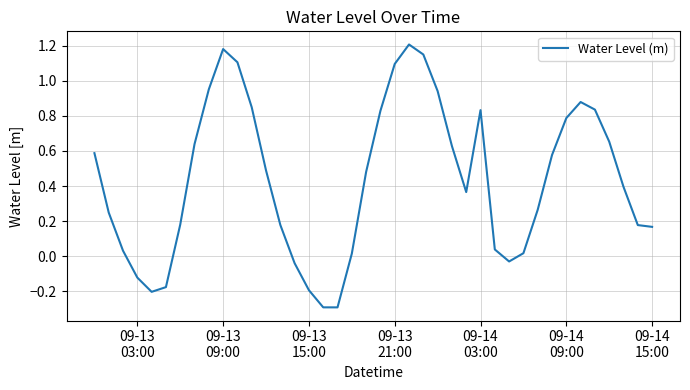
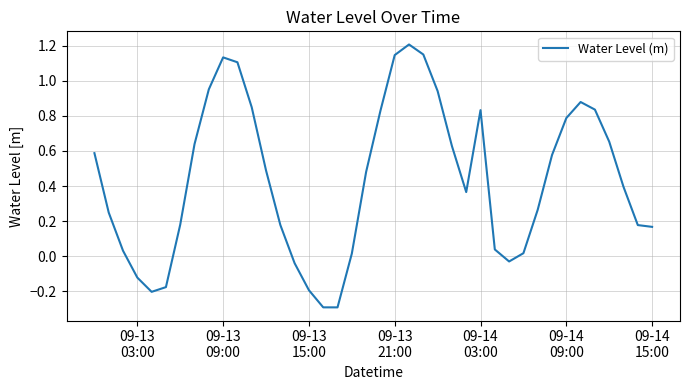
09-13 09:00: 1.18 -> 1.13
09-13 21:00: 1.10 -> 1.15
